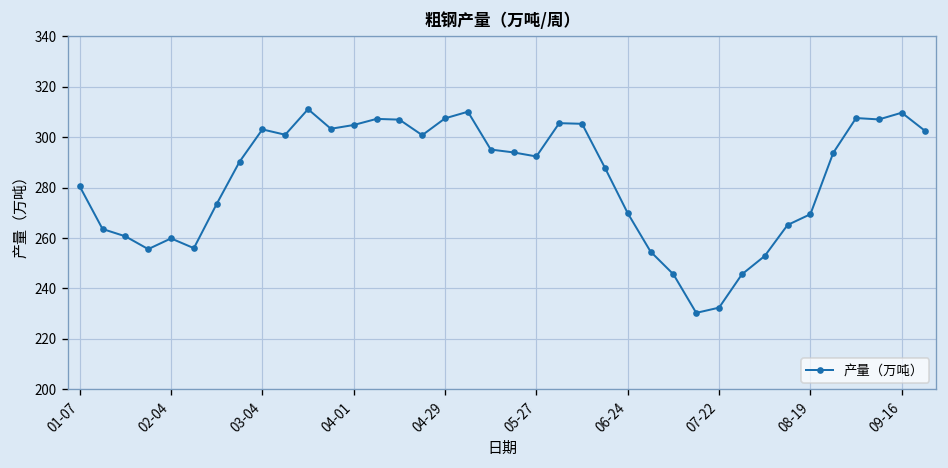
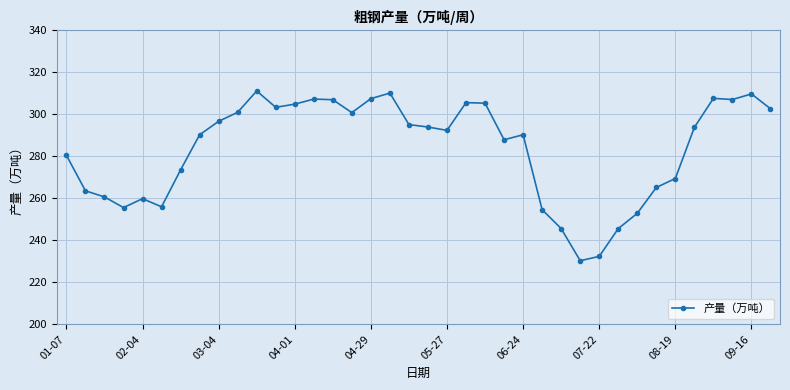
03-04: 303 -> 297
06-24: 270 -> 290
